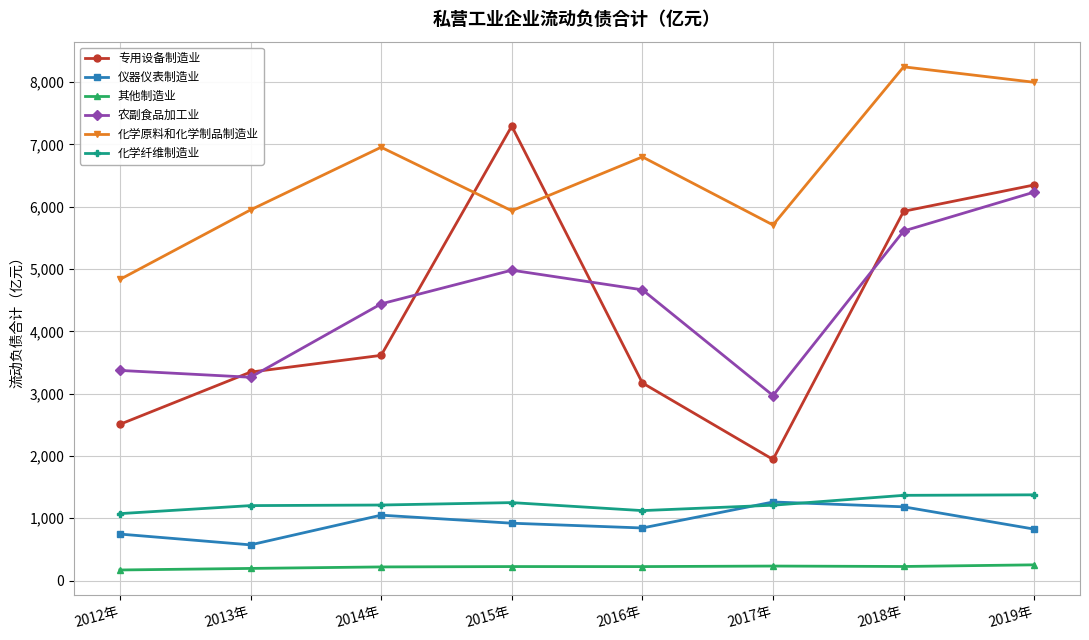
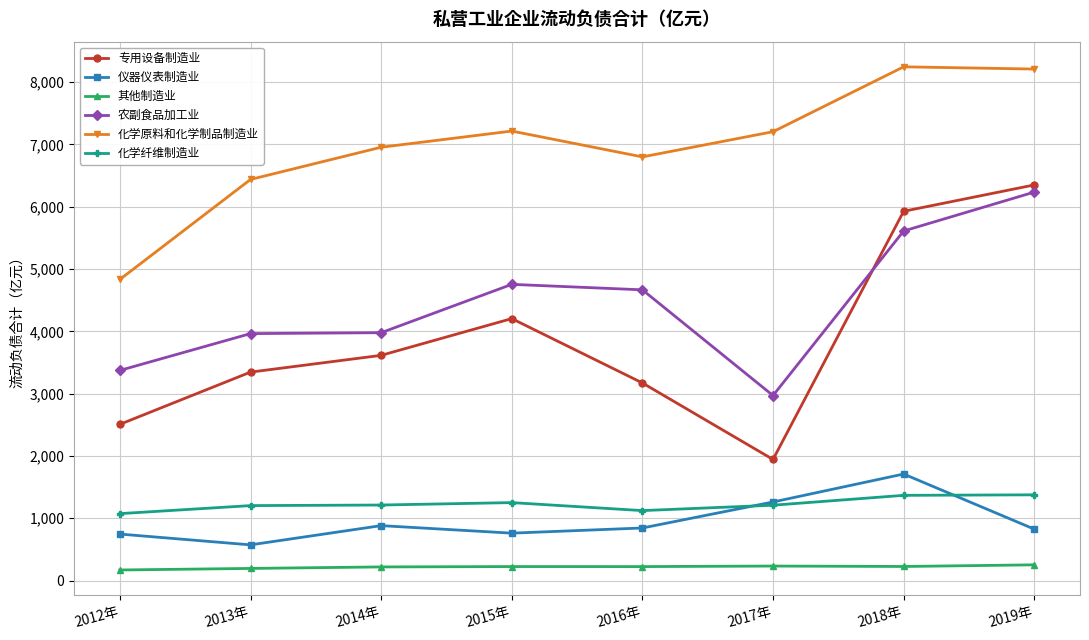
农副食品加工业, 2013年: 3,300 -> 4,000
化学原料和化学制品制造业, 2013年: 5,900 -> 6,400
仪器仪表制造业, 2014年: 1,100 -> 900
农副食品加工业, 2014年: 4,400 -> 4,000
专用设备制造业, 2015年: 7,300 -> 4,200
仪器仪表制造业, 2015年: 900 -> 800
农副食品加工业, 2015年: 5,000 -> 4,800
化学原料和化学制品制造业, 2015年: 5,900 -> 7,200
化学原料和化学制品制造业, 2017年: 5,700 -> 7,200
仪器仪表制造业, 2018年: 1,200 -> 1,700
化学原料和化学制品制造业, 2019年: 8,000 -> 8,200
